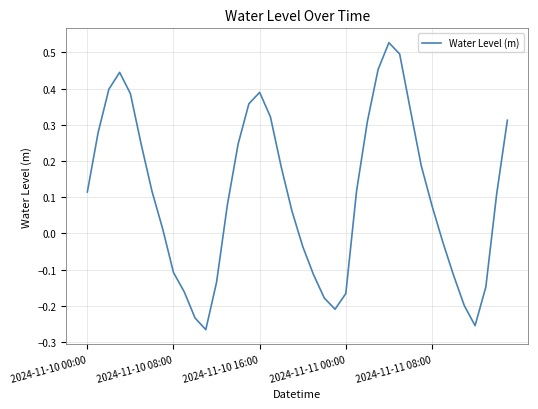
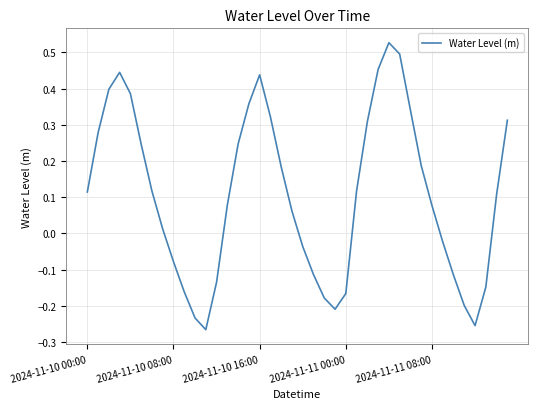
2024-11-10 08:00: -0.11 -> -0.08
2024-11-10 16:00: 0.39 -> 0.44
